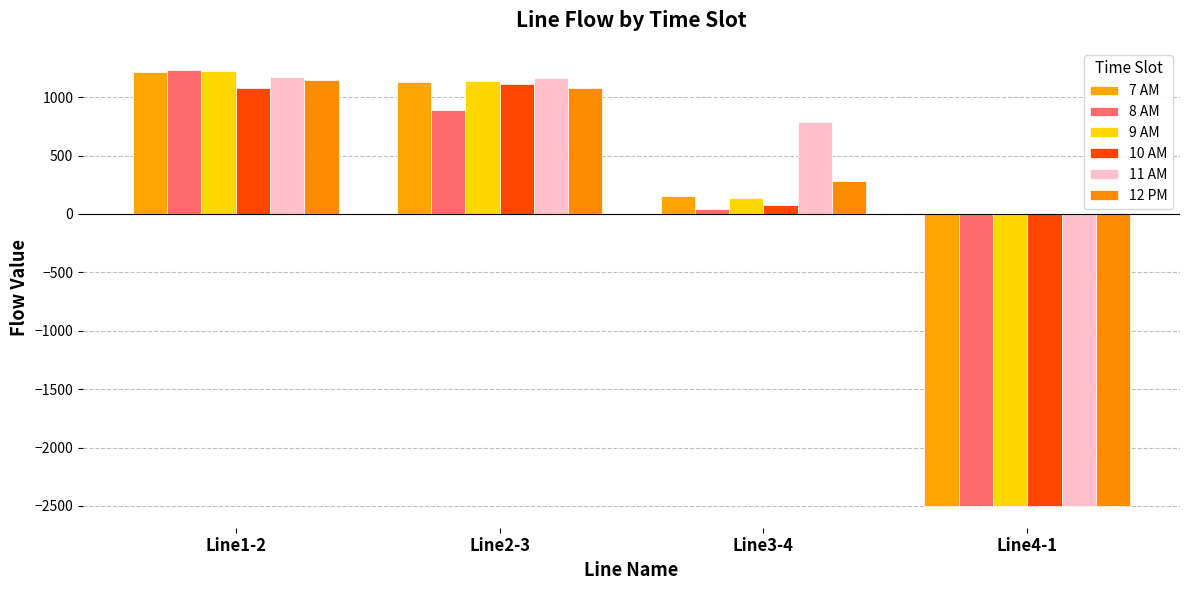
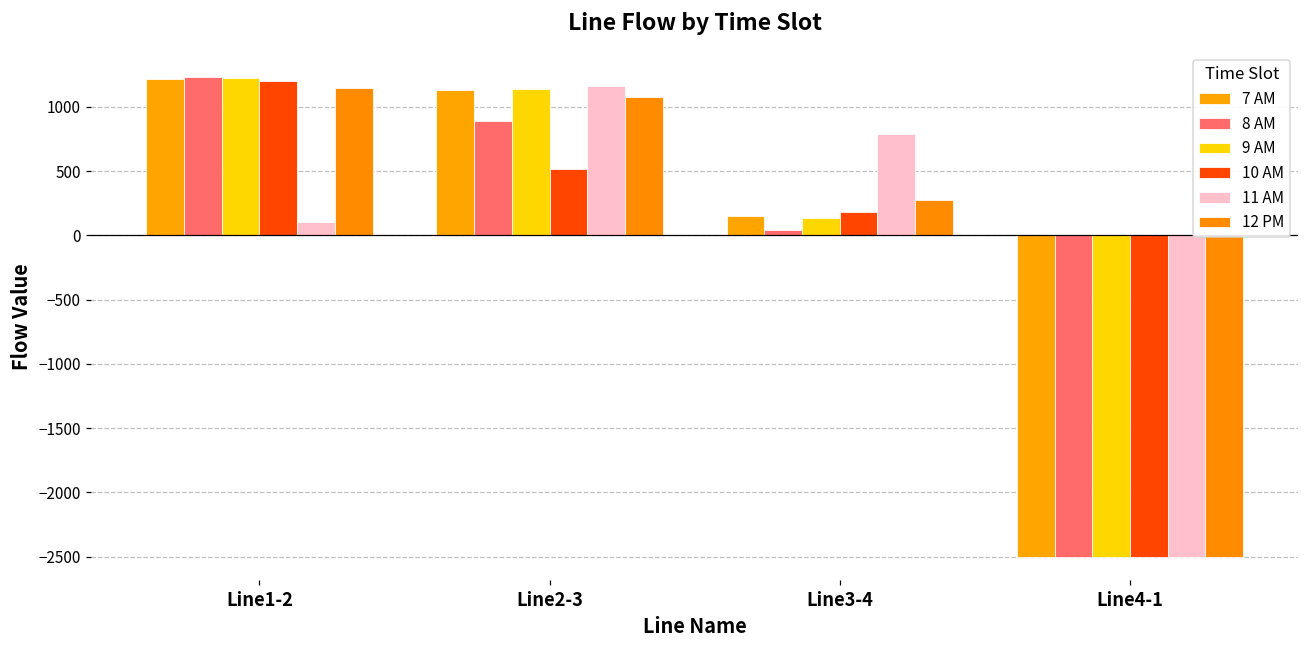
10 AM, Line1-2: 1080 -> 1200
11 AM, Line1-2: 1170 -> 110
10 AM, Line2-3: 1120 -> 520
10 AM, Line3-4: 70 -> 180
